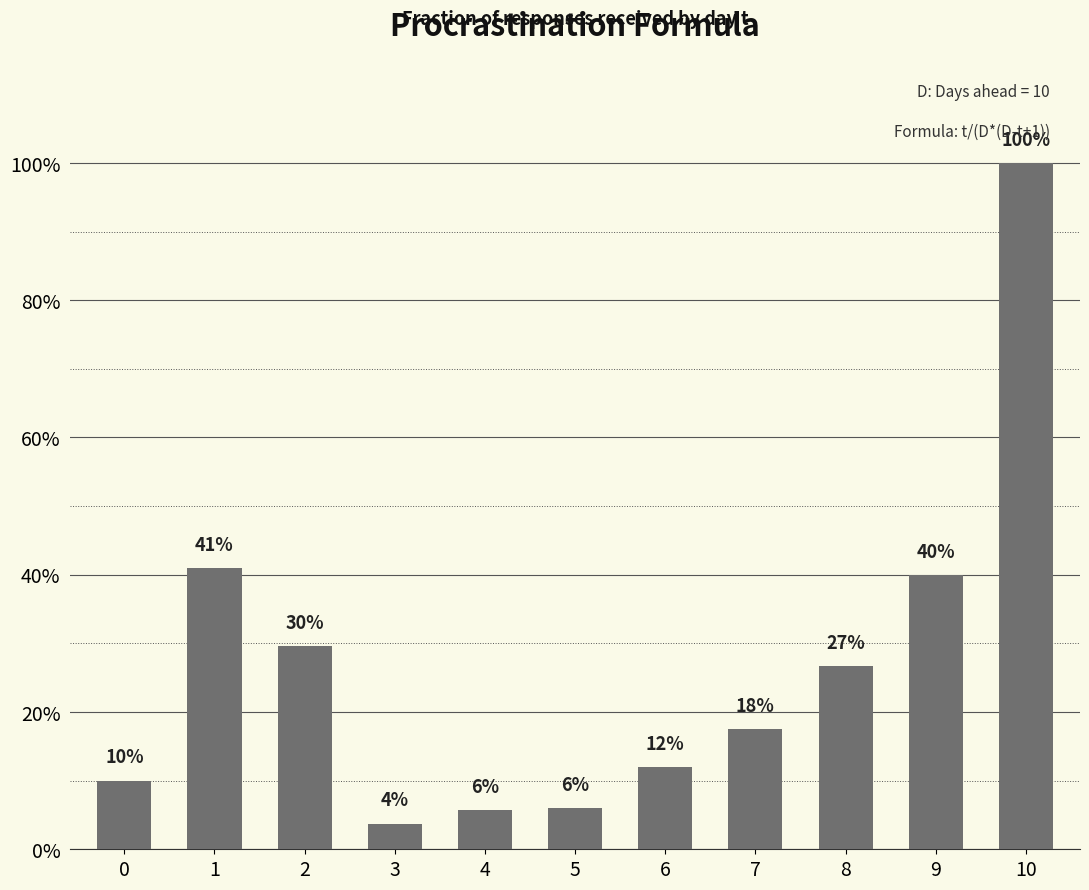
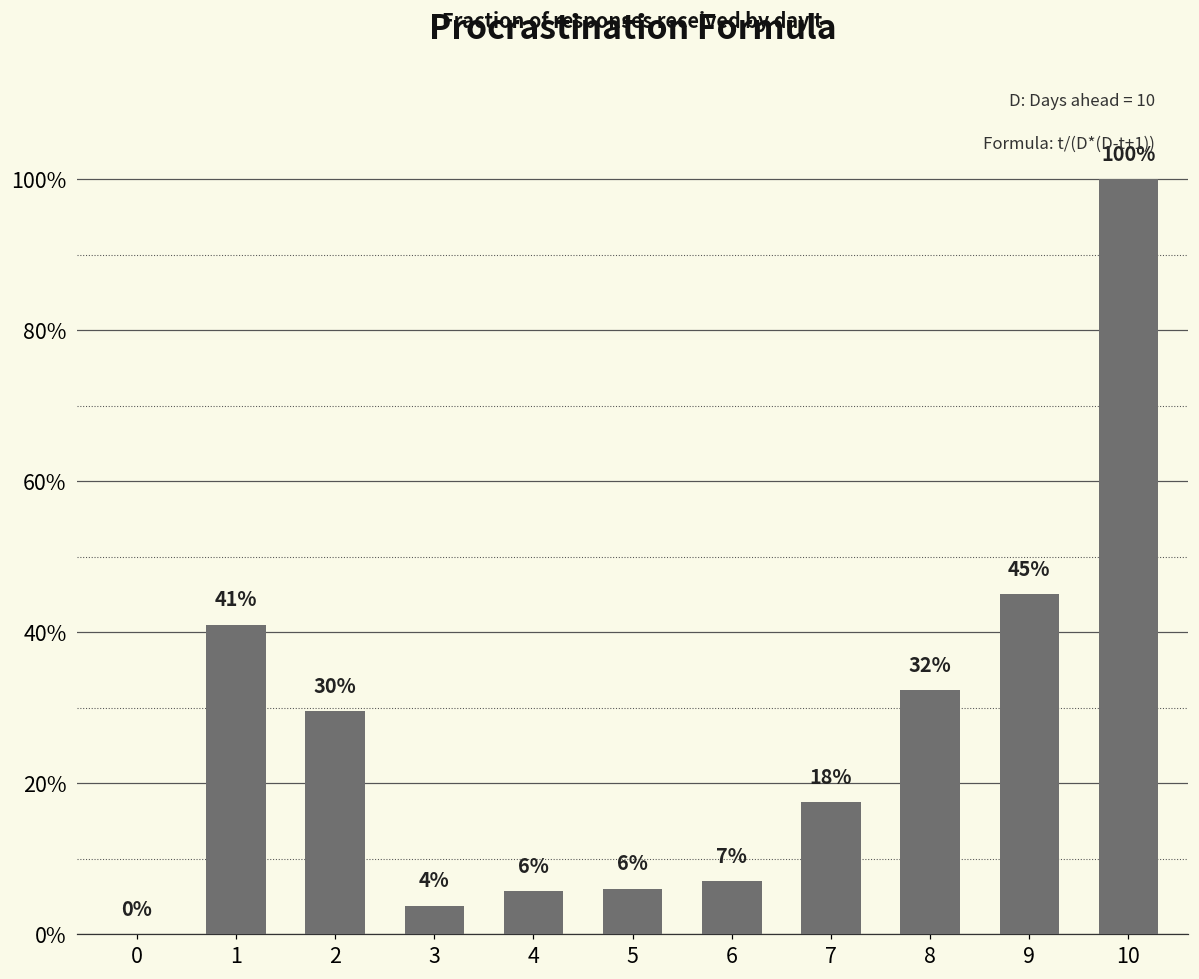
0: 10% -> 0%
6: 12% -> 7%
8: 27% -> 32%
9: 40% -> 45%
